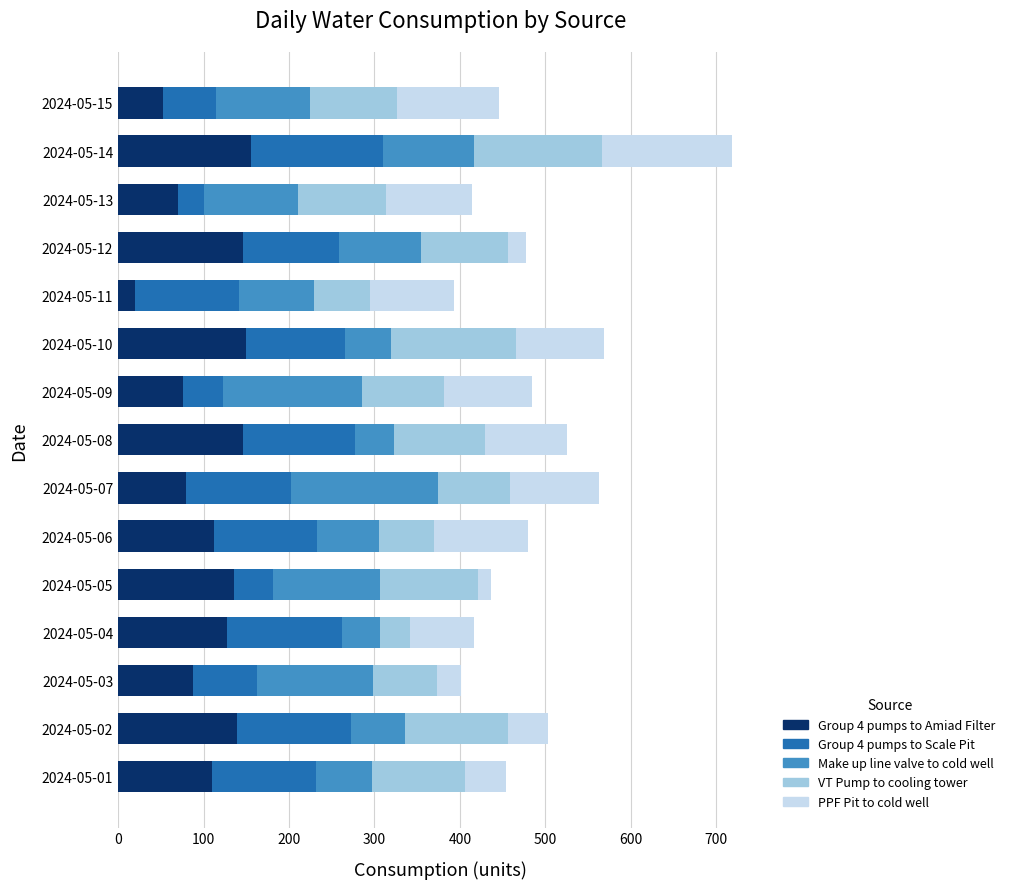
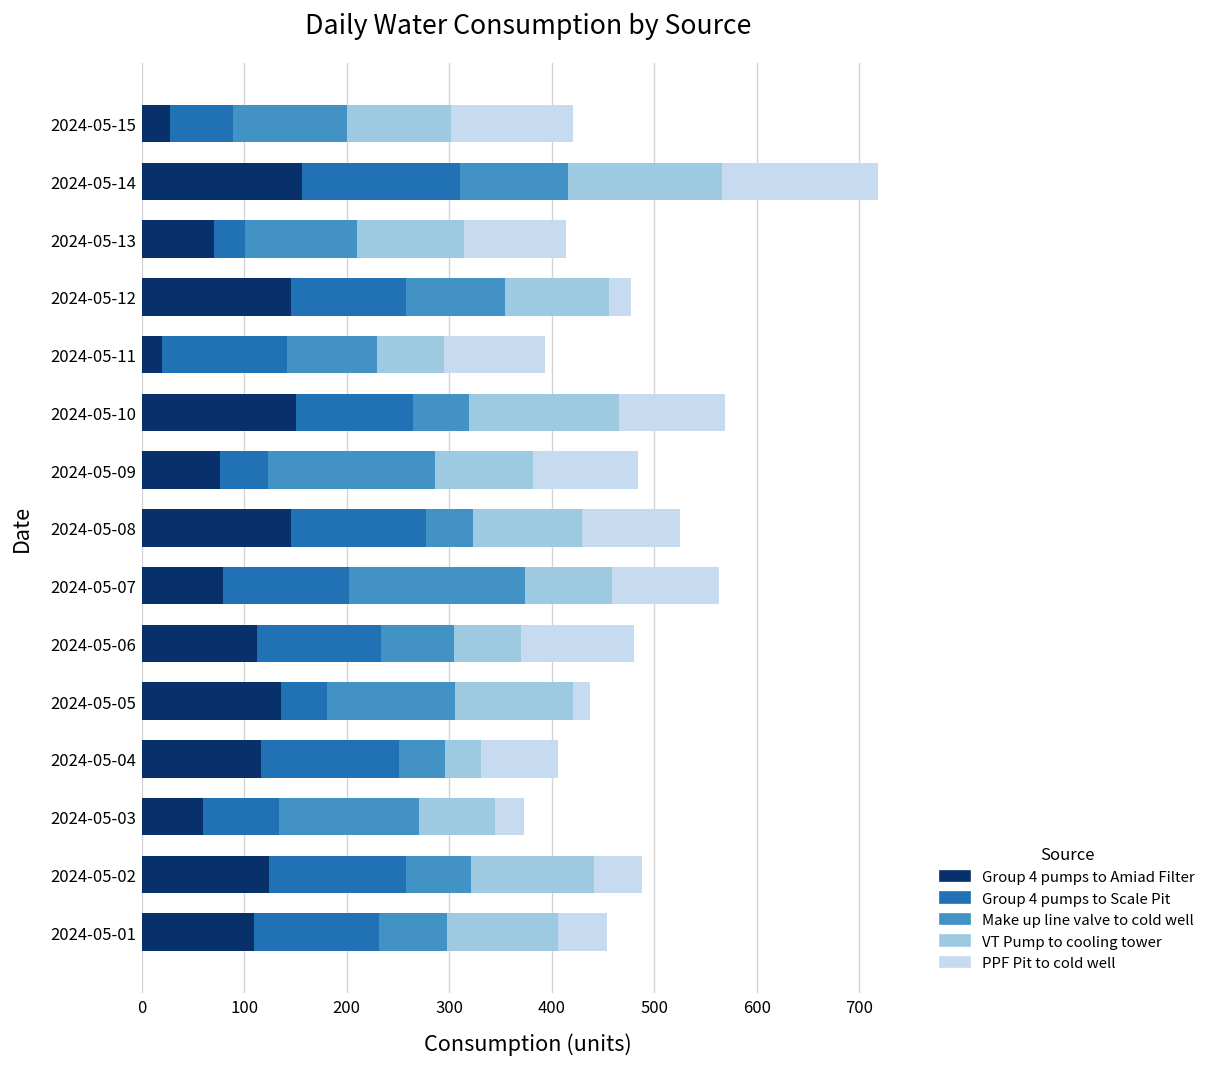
Group 4 pumps to Amiad Filter, 2024-05-15: 50 -> 30
Group 4 pumps to Amiad Filter, 2024-05-04: 130 -> 120
Group 4 pumps to Amiad Filter, 2024-05-03: 90 -> 60
Group 4 pumps to Amiad Filter, 2024-05-02: 140 -> 120
